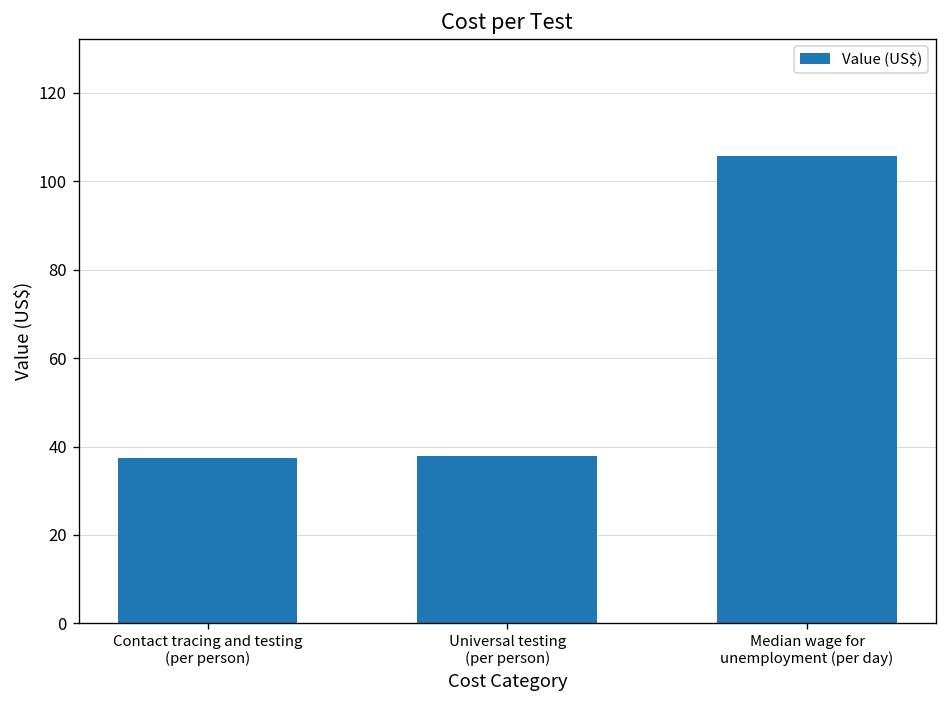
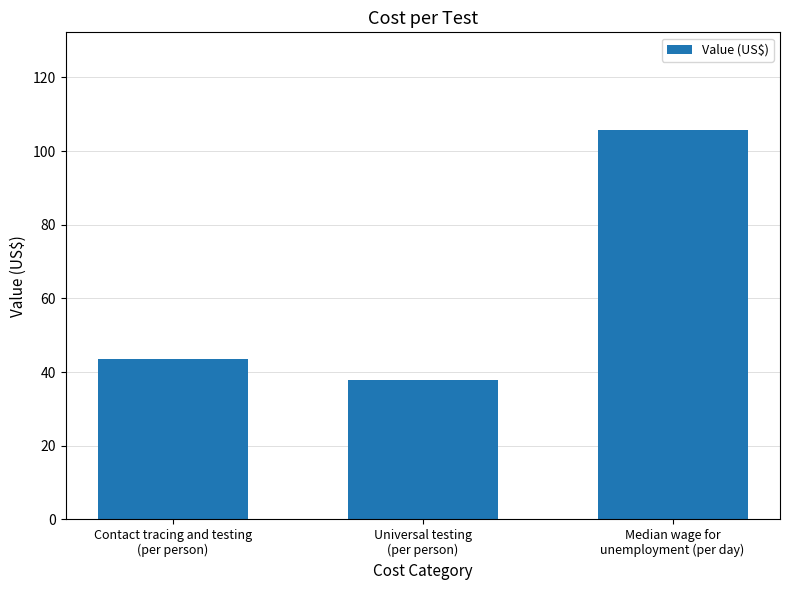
Contact tracing and testing (per person): 37 -> 44
